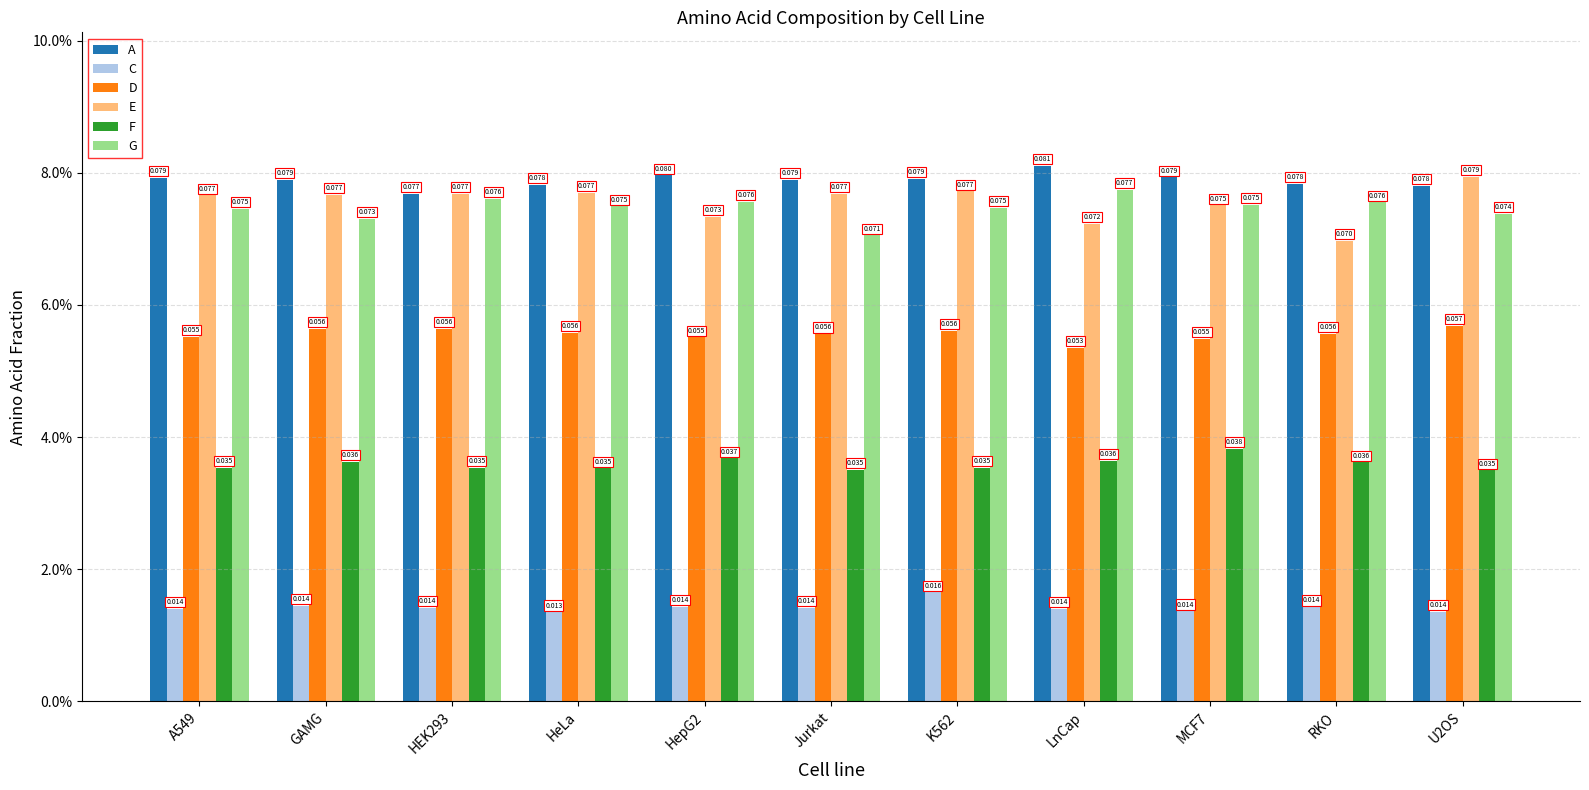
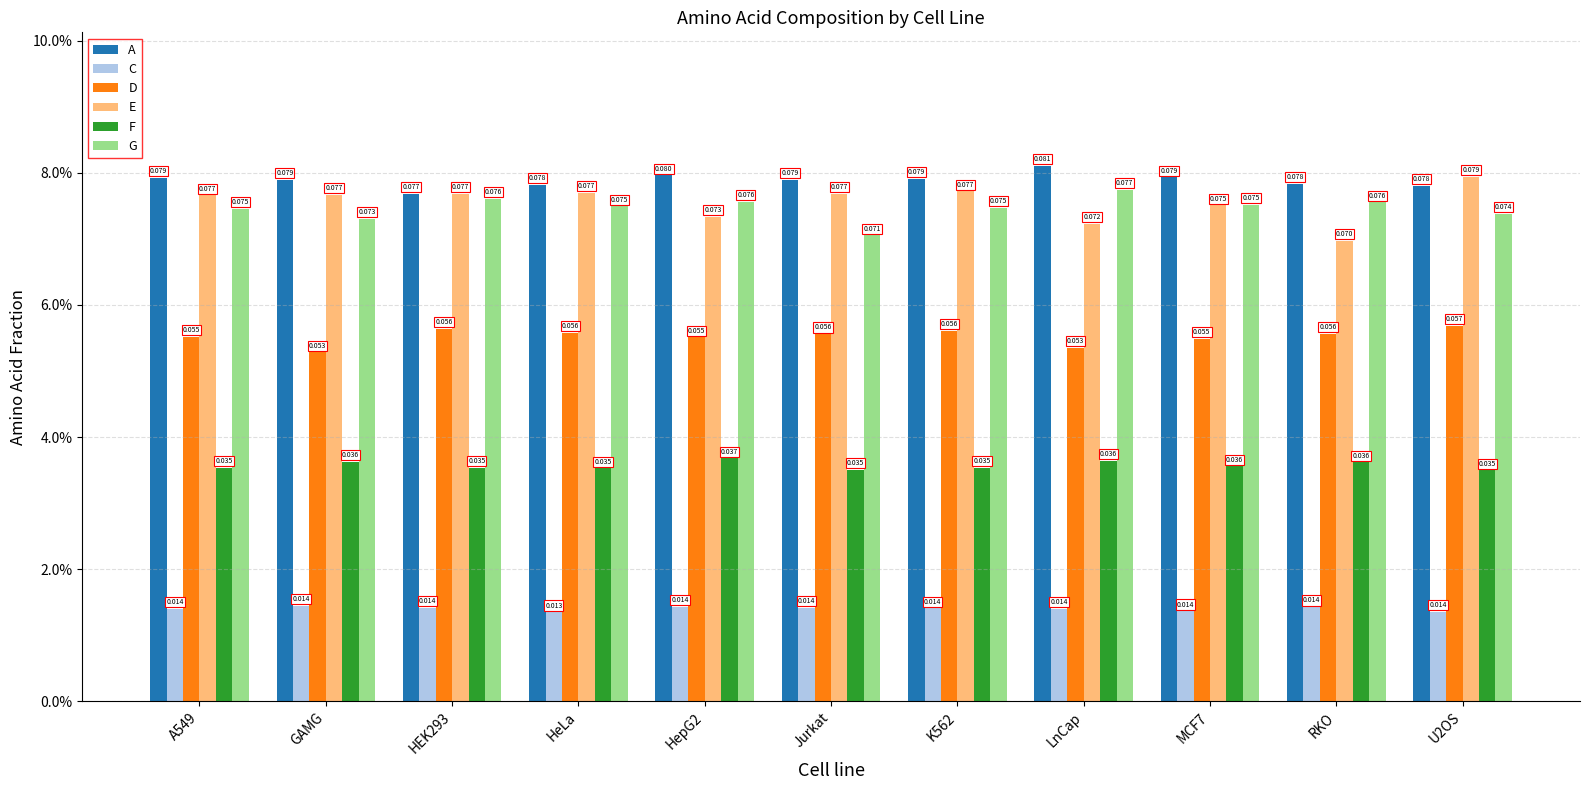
D, GAMG: 0.056 -> 0.053
C, K562: 0.016 -> 0.014
F, MCF7: 0.038 -> 0.036
